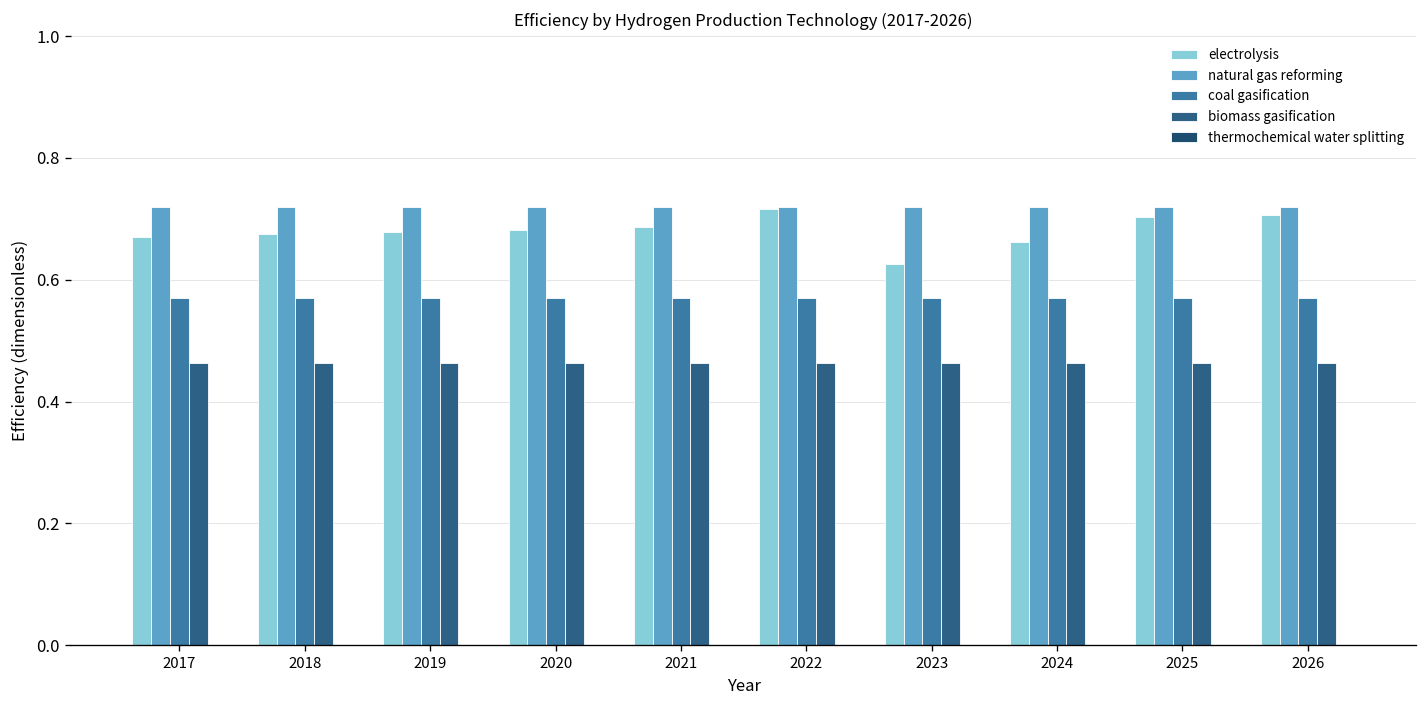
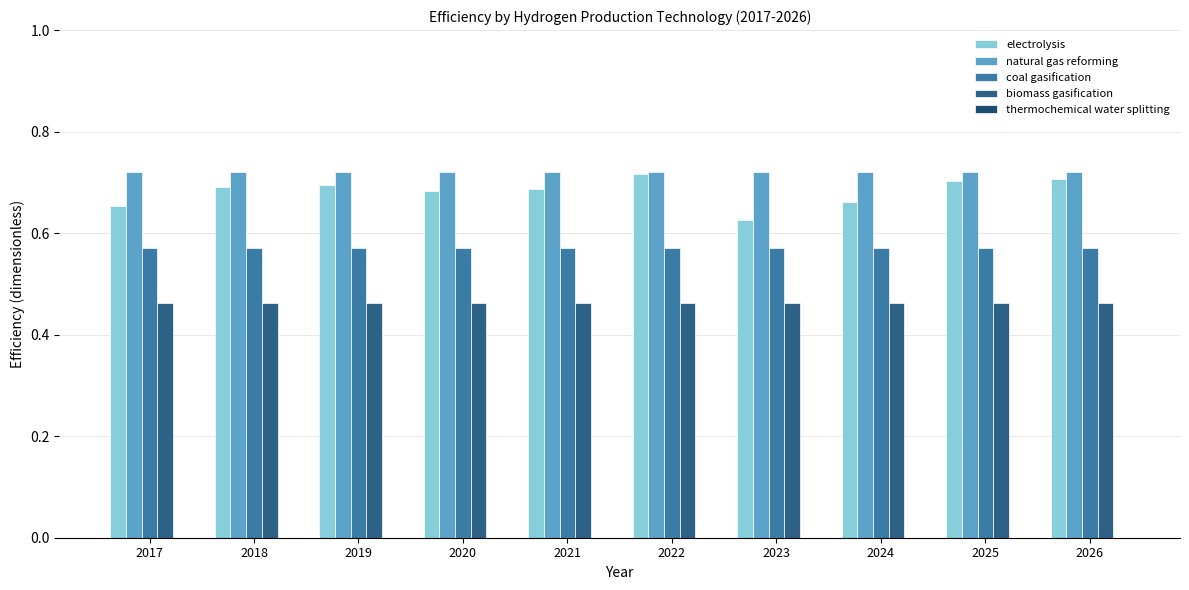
electrolysis, 2017: 0.67 -> 0.65
electrolysis, 2018: 0.67 -> 0.69
electrolysis, 2019: 0.68 -> 0.69
